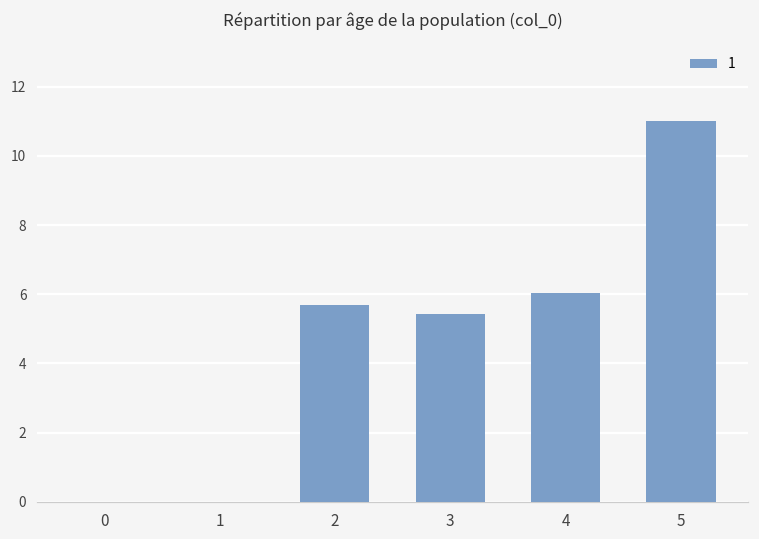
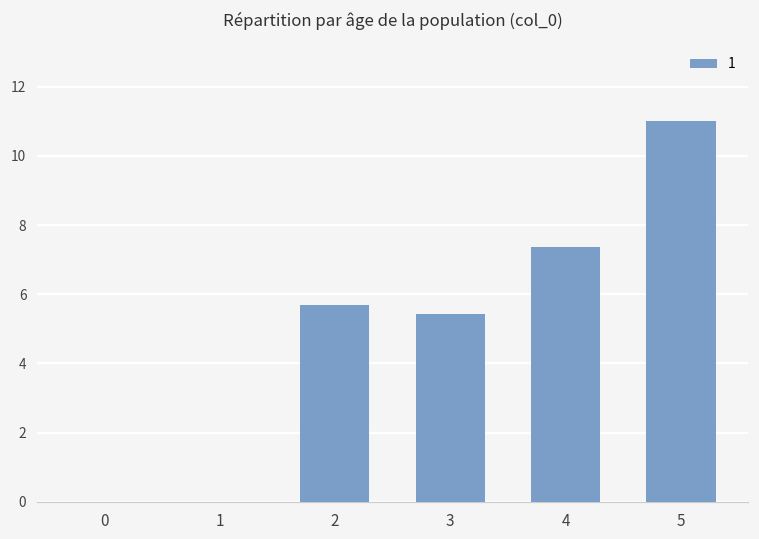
4: 6.0 -> 7.4
